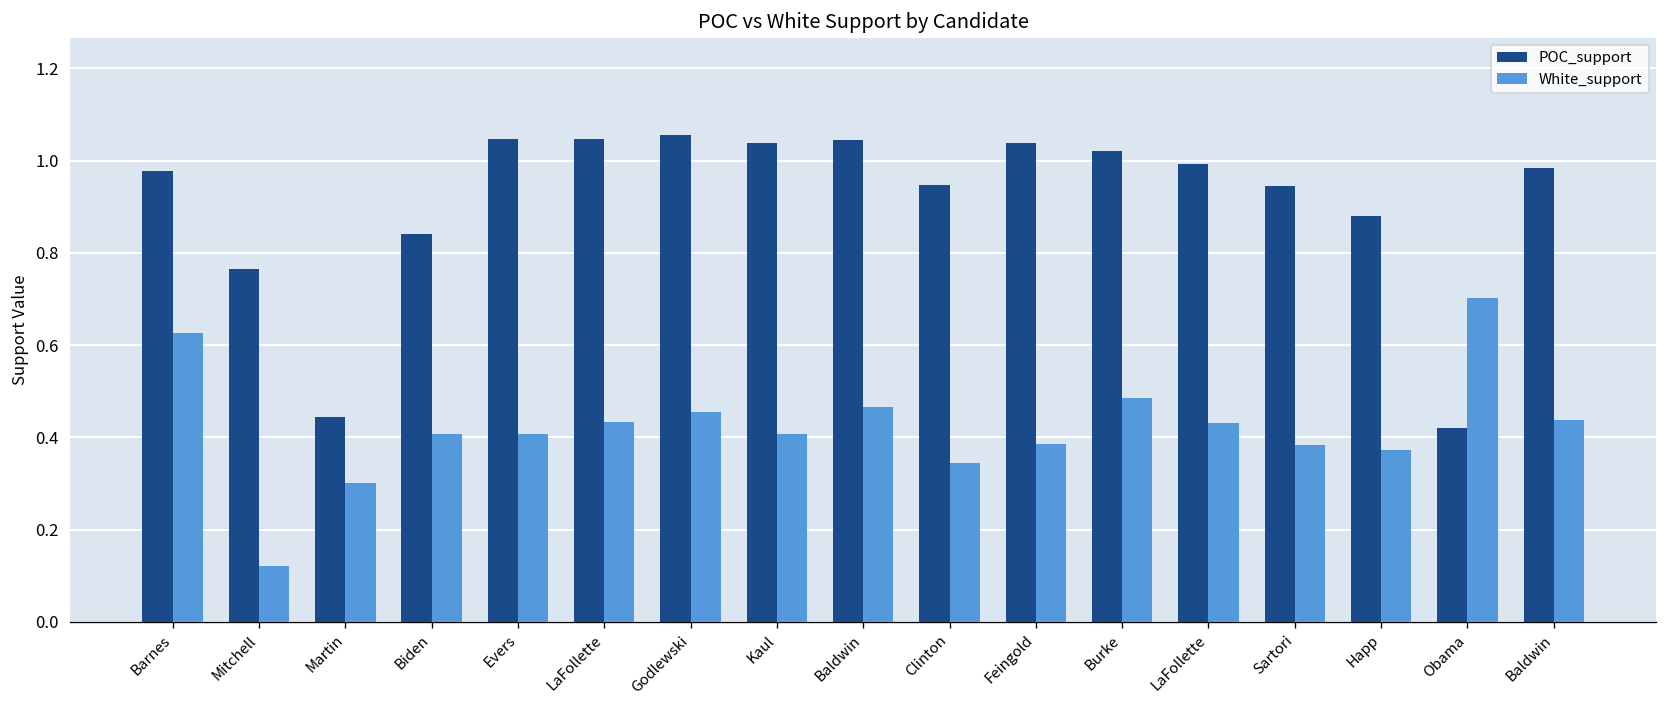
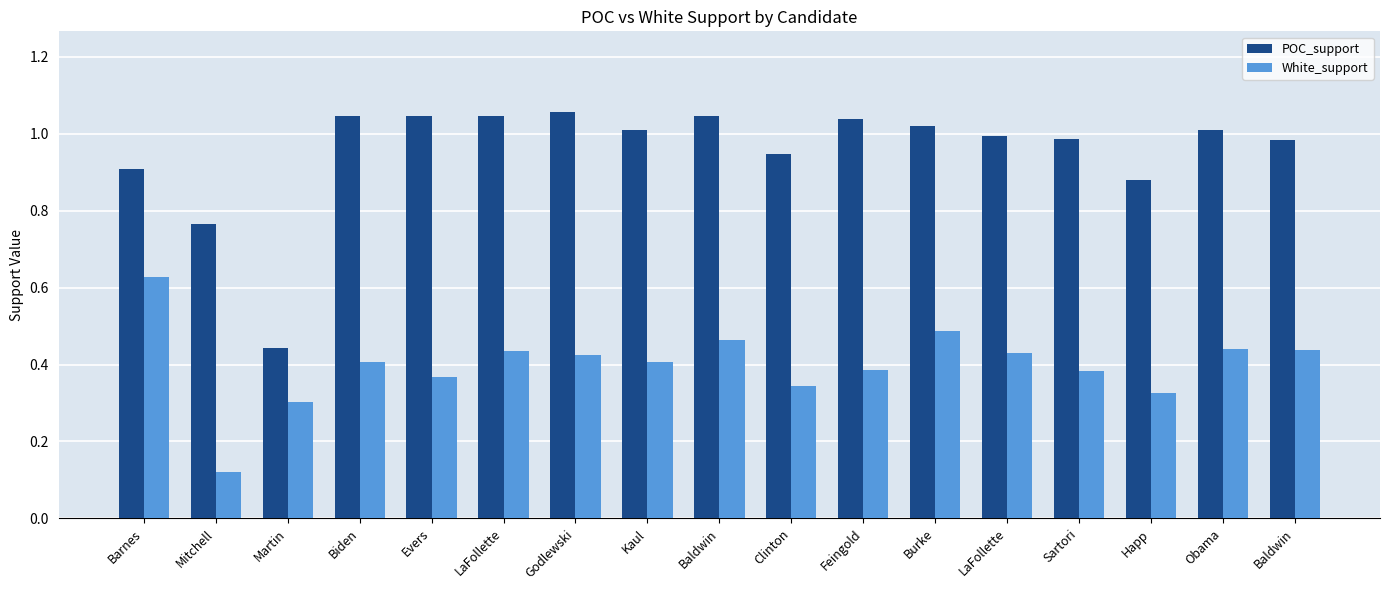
POC_support, Barnes: 0.98 -> 0.91
POC_support, Biden: 0.84 -> 1.05
White_support, Evers: 0.41 -> 0.37
White_support, Godlewski: 0.45 -> 0.42
POC_support, Kaul: 1.04 -> 1.01
POC_support, Sartori: 0.95 -> 0.99
White_support, Happ: 0.37 -> 0.33
POC_support, Obama: 0.42 -> 1.01
White_support, Obama: 0.70 -> 0.44
